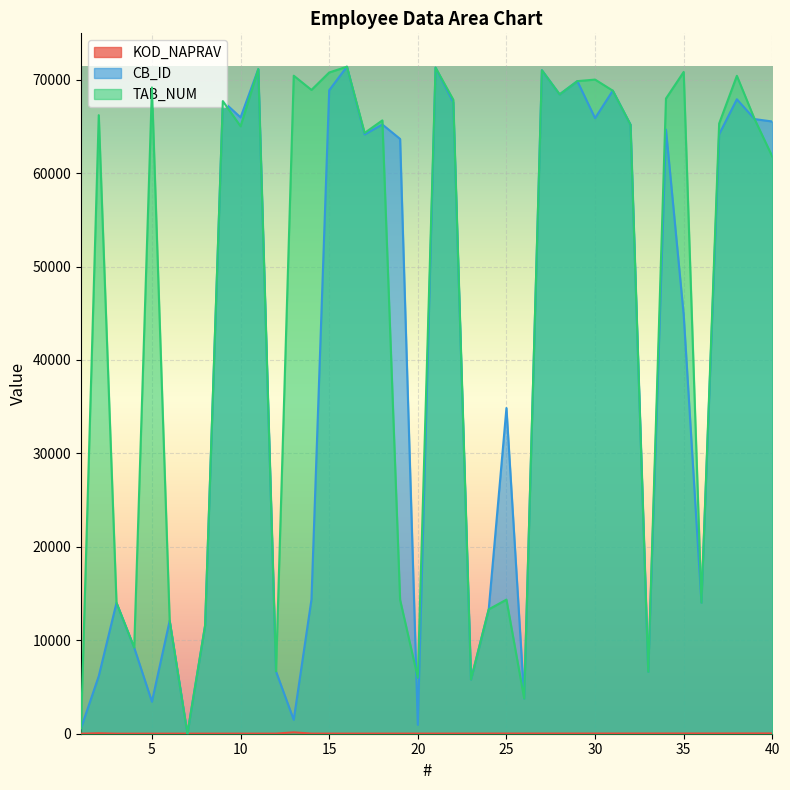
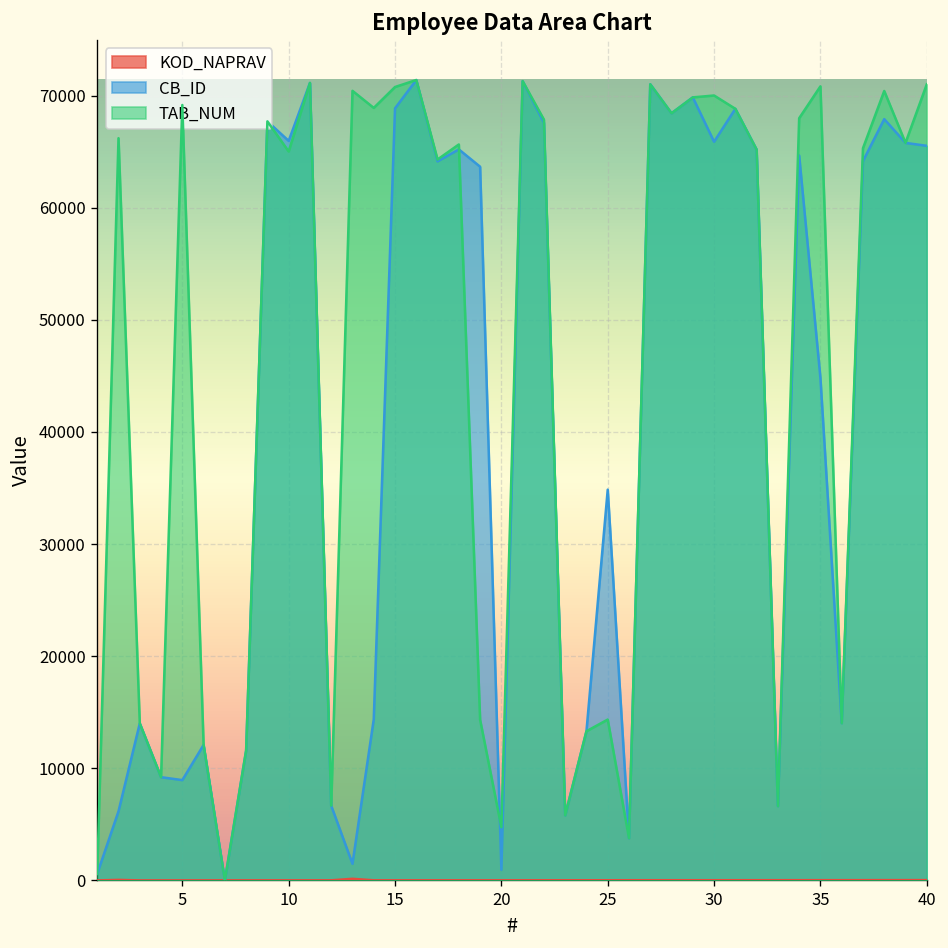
CB_ID, 5: 3000 -> 9000
TAB_NUM, 20: 6000 -> 5000
TAB_NUM, 40: 62000 -> 71000
